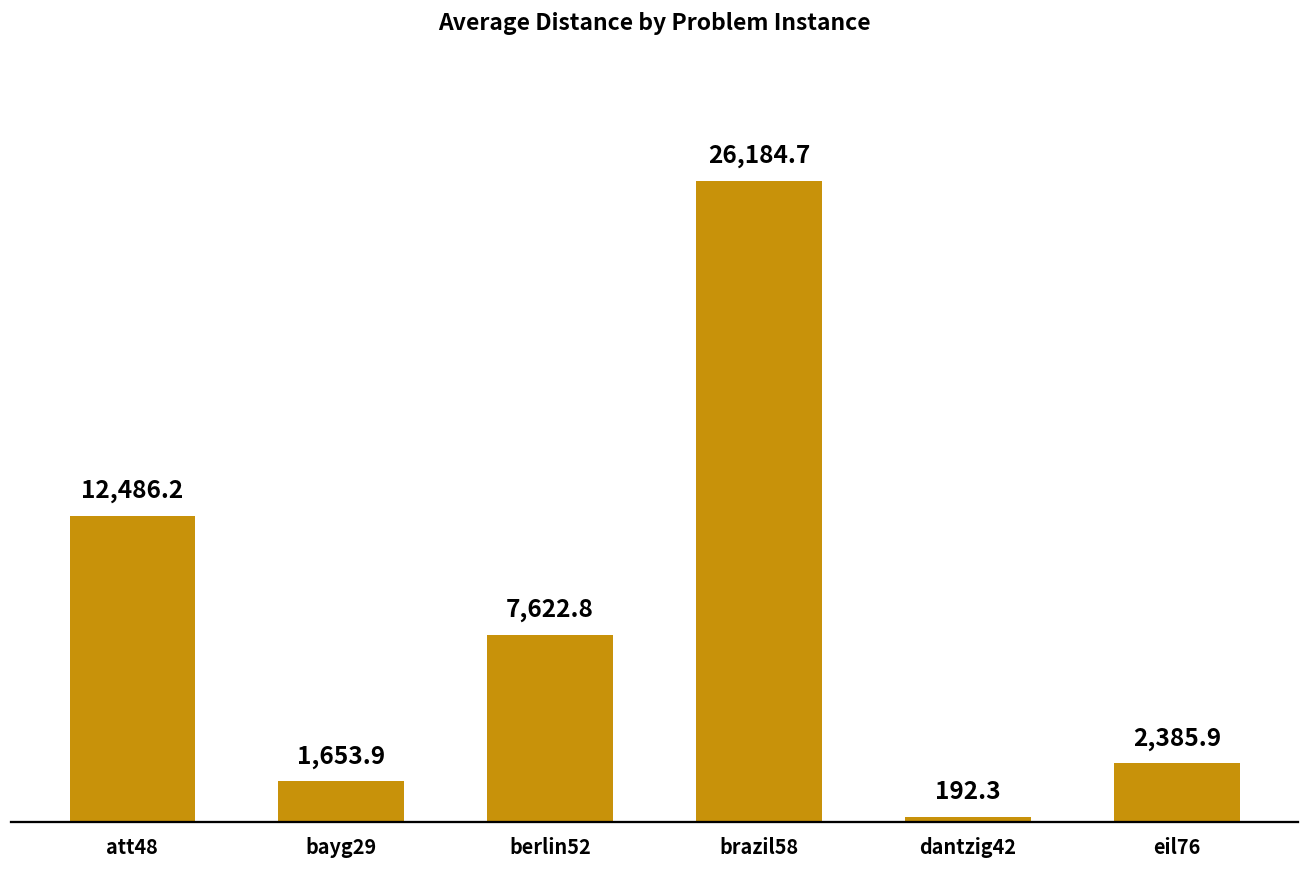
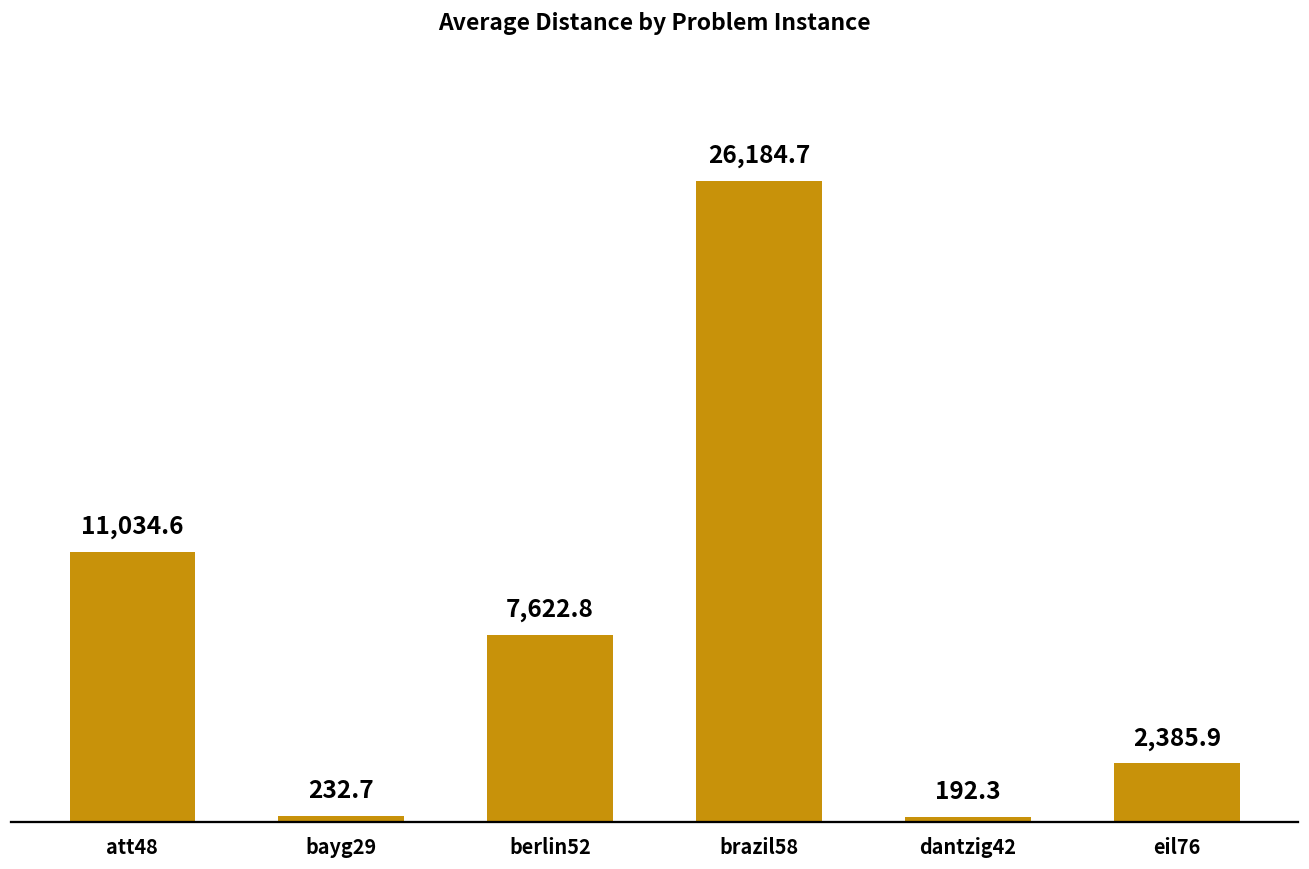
att48: 12,486.2 -> 11,034.6
bayg29: 1,653.9 -> 232.7
